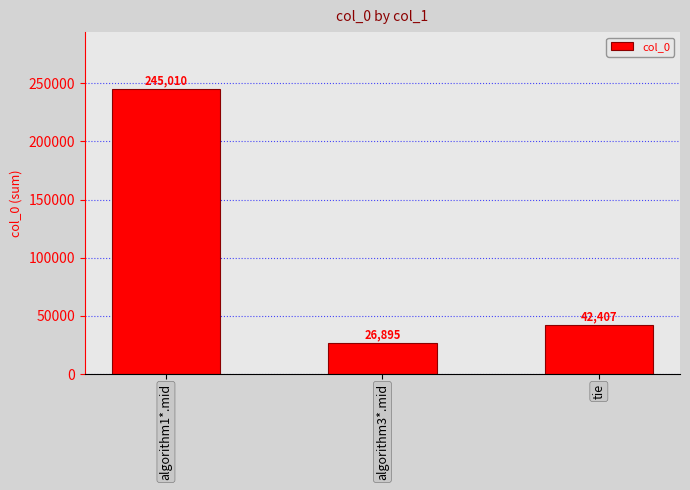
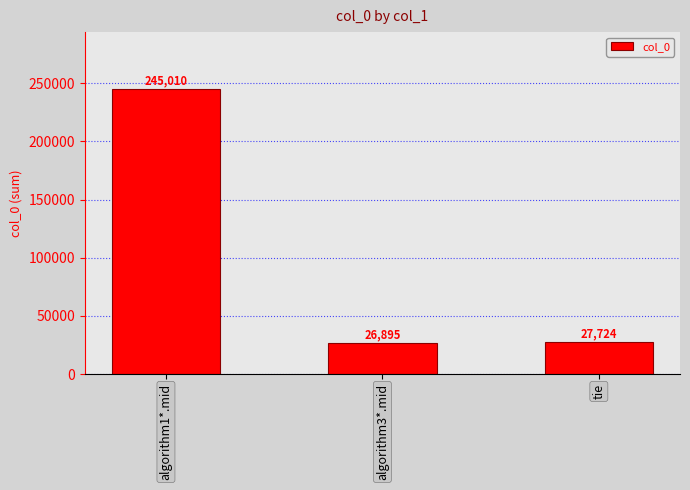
tie: 42,407 -> 27,724
